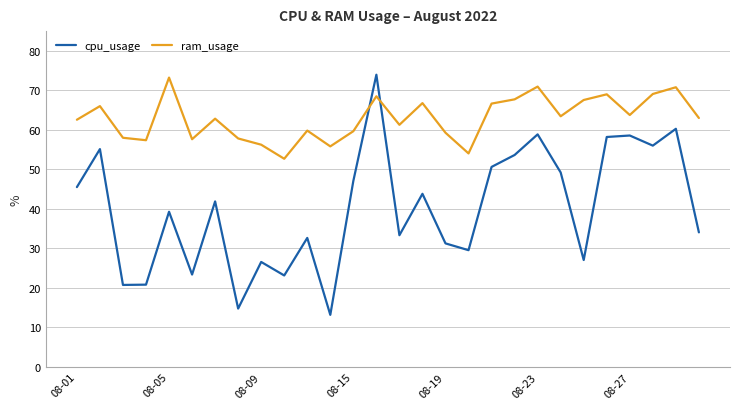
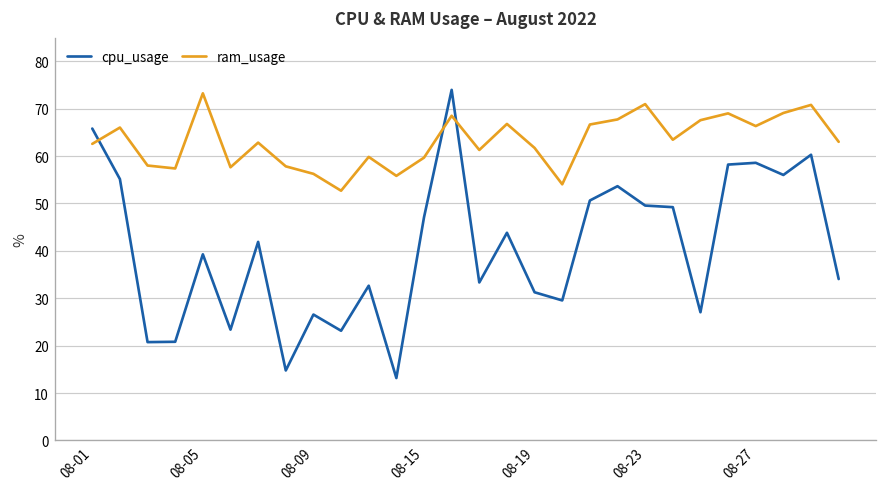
cpu_usage, 08-01: 46 -> 66
ram_usage, 08-19: 59 -> 62
cpu_usage, 08-23: 59 -> 50
ram_usage, 08-27: 64 -> 66
